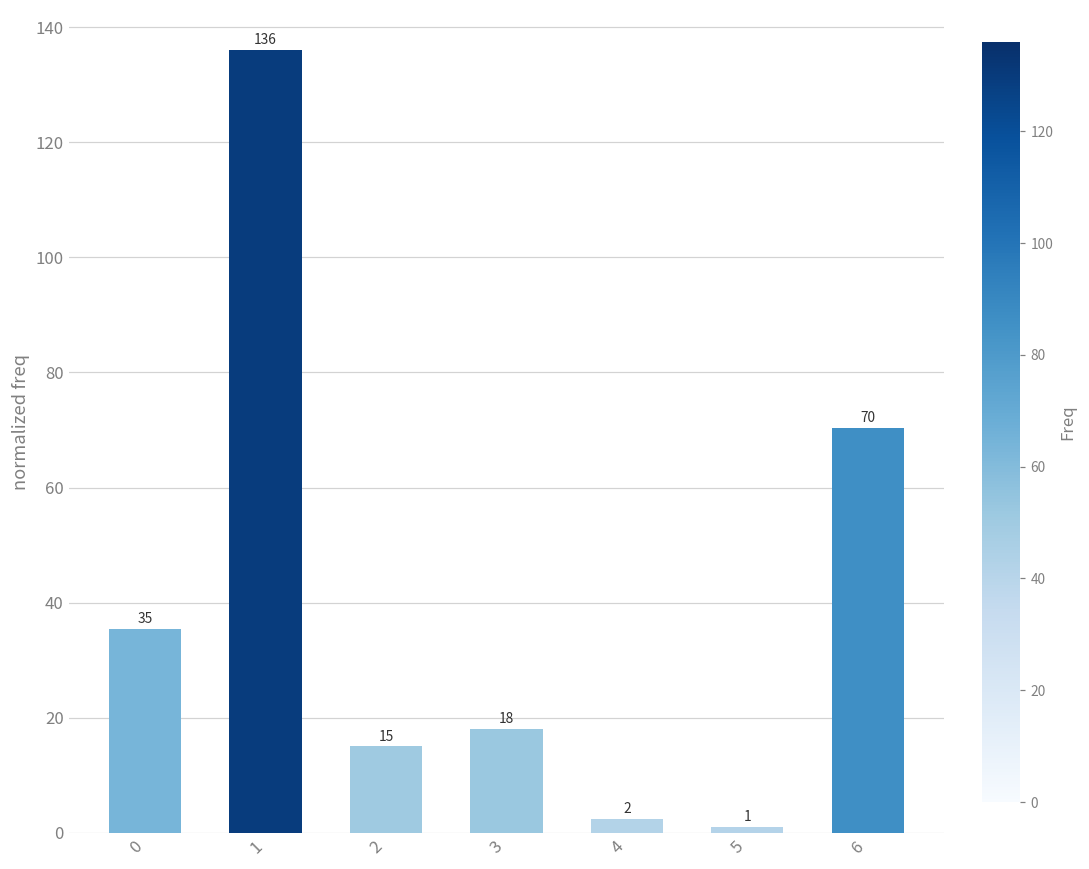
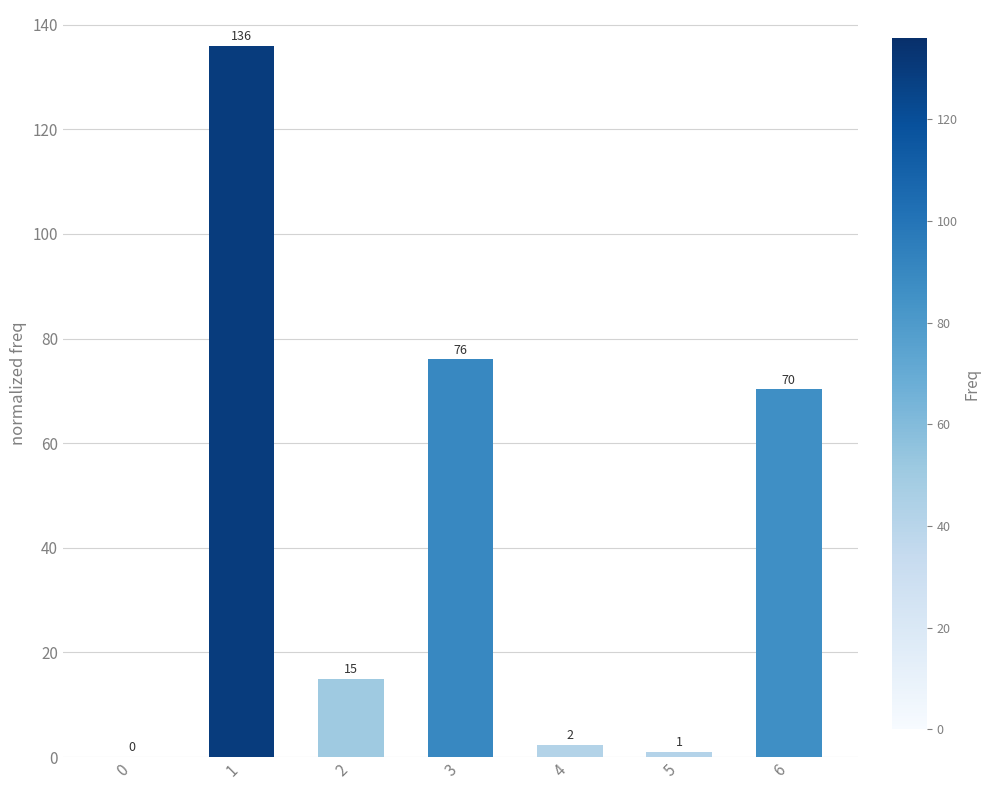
0: 35 -> 0
3: 18 -> 76
